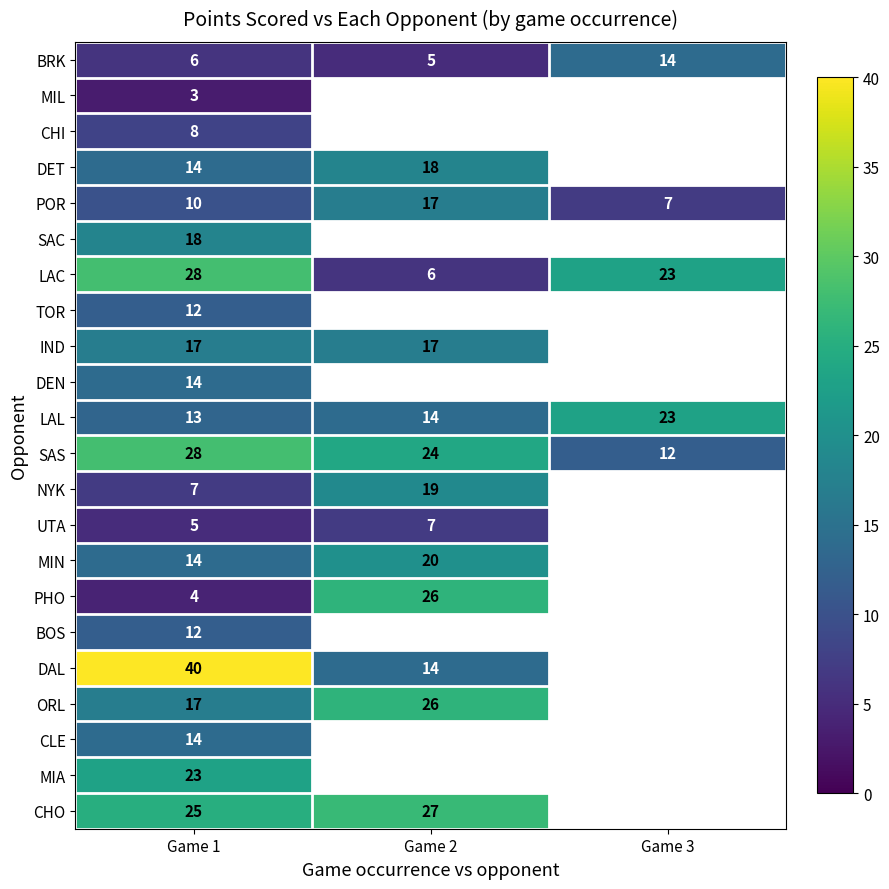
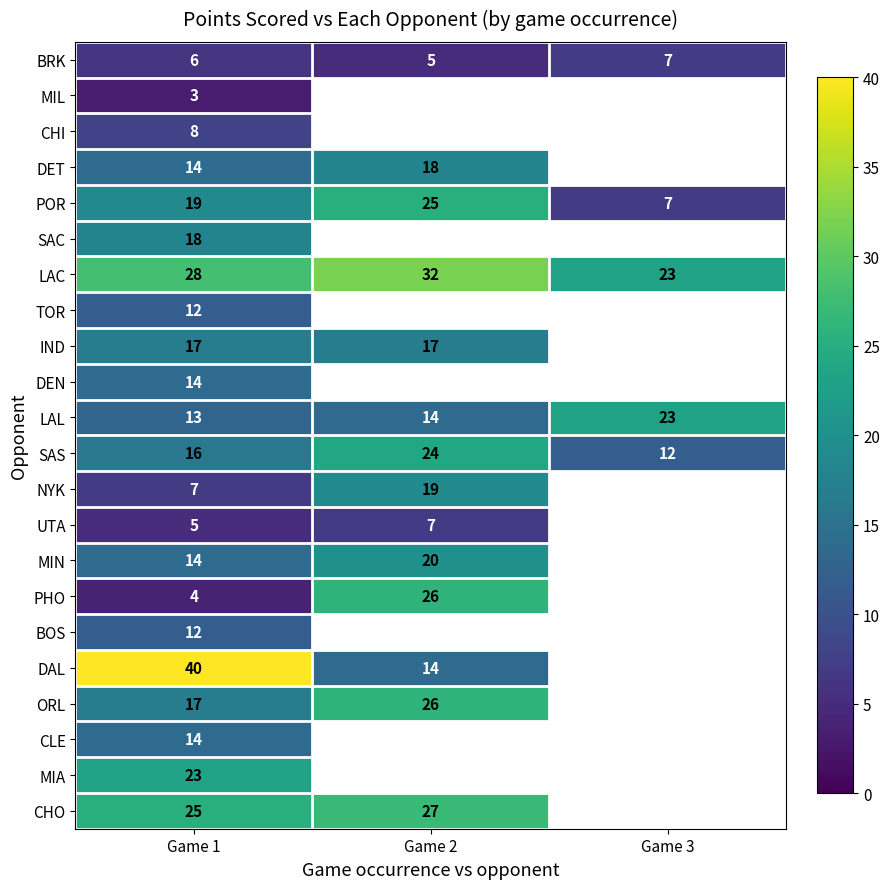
BRK, Game 3: 14 -> 7
POR, Game 1: 10 -> 19
POR, Game 2: 17 -> 25
LAC, Game 2: 6 -> 32
SAS, Game 1: 28 -> 16
